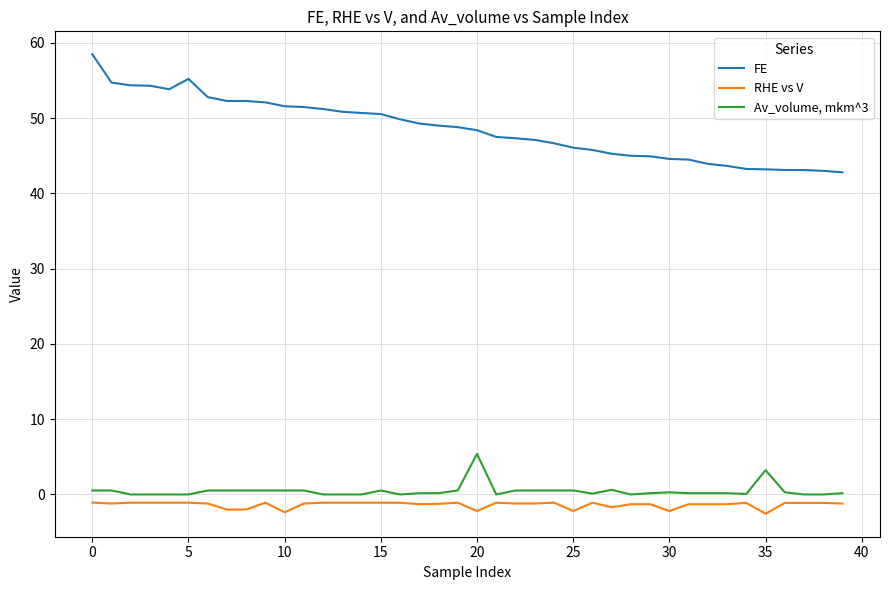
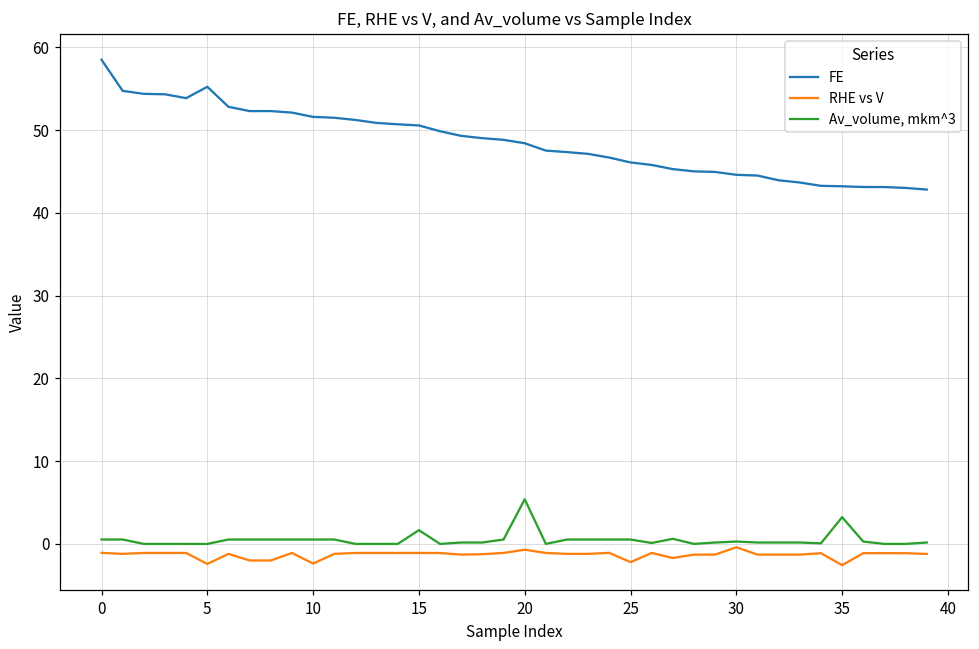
RHE vs V, 5: -1 -> -2
Av_volume, mkm^3, 15: 1 -> 2
RHE vs V, 20: -2 -> -1
RHE vs V, 30: -2 -> 0
